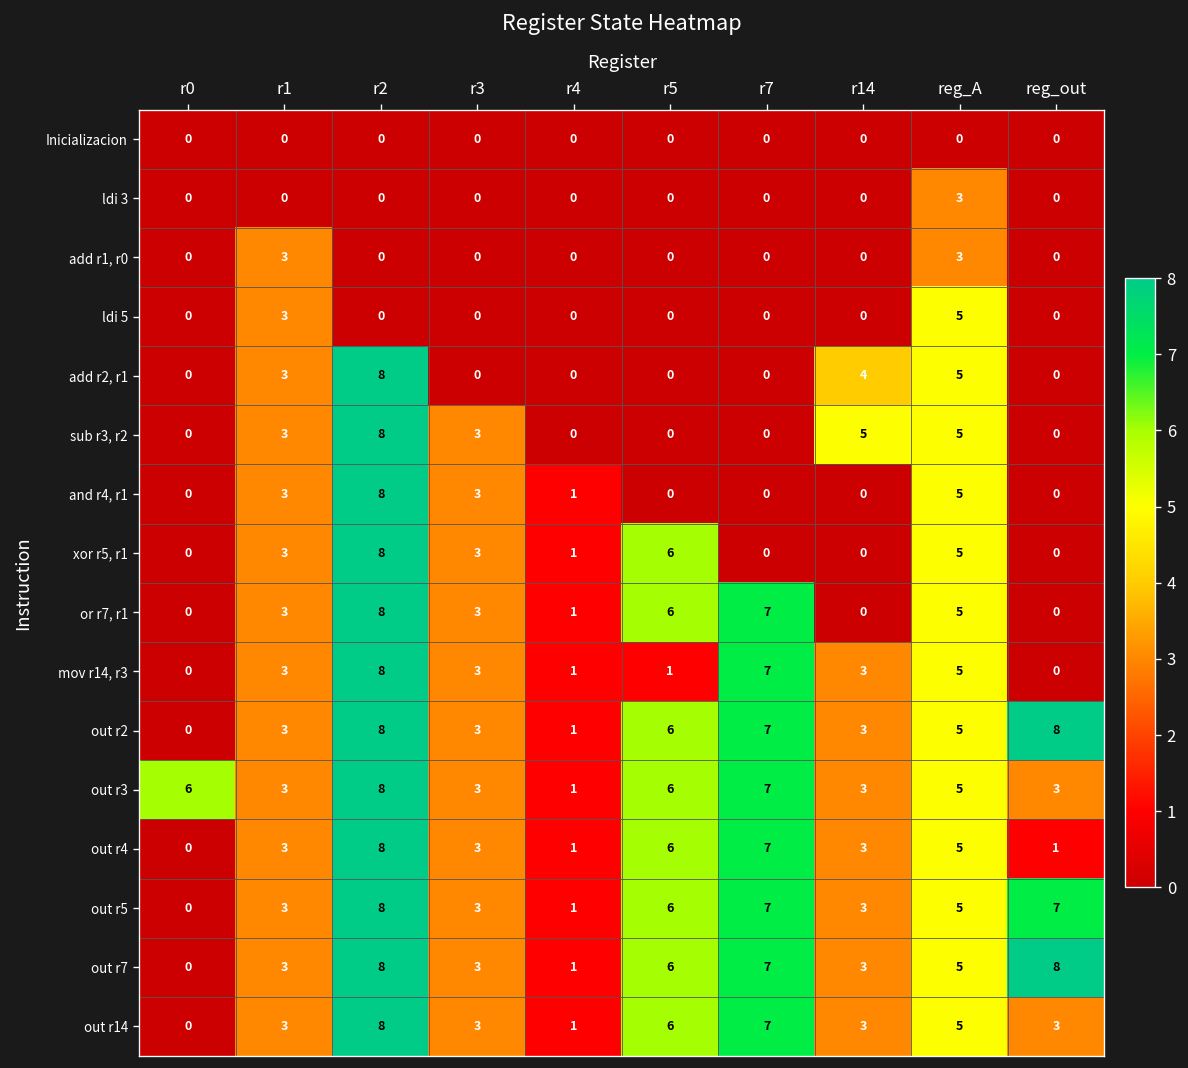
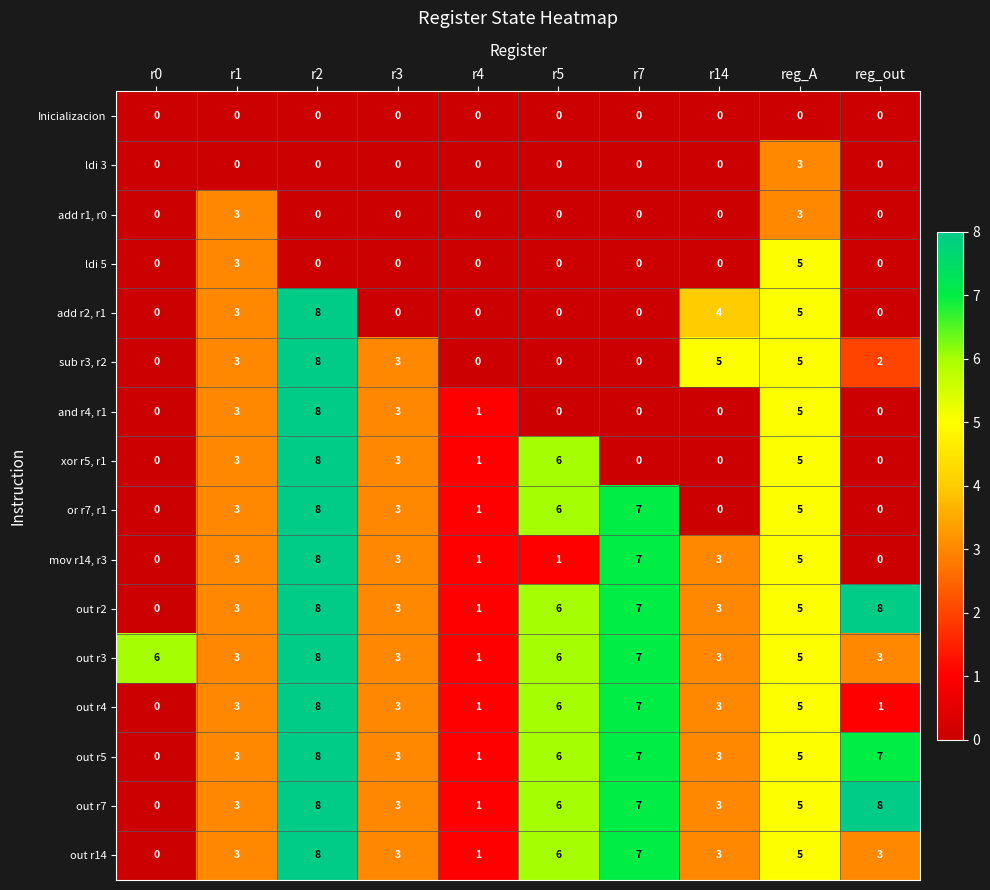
sub r3, r2, reg_out: 0 -> 2
